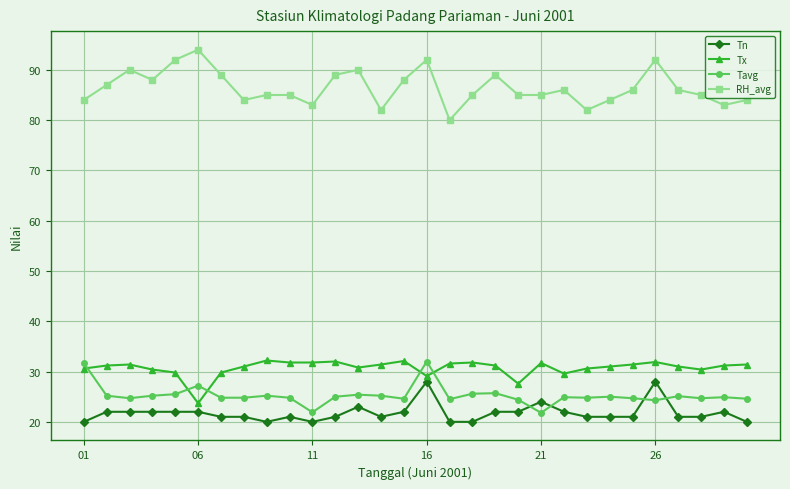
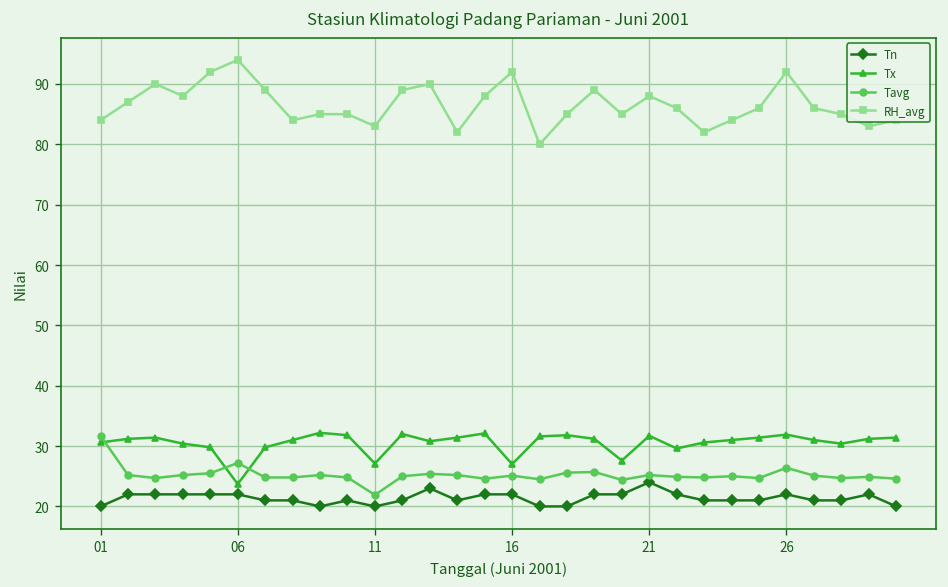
Tx, 11: 32 -> 27
Tn, 16: 28 -> 22
Tx, 16: 29 -> 27
Tavg, 16: 32 -> 25
Tavg, 21: 22 -> 25
RH_avg, 21: 85 -> 88
Tn, 26: 28 -> 22
Tavg, 26: 24 -> 26
